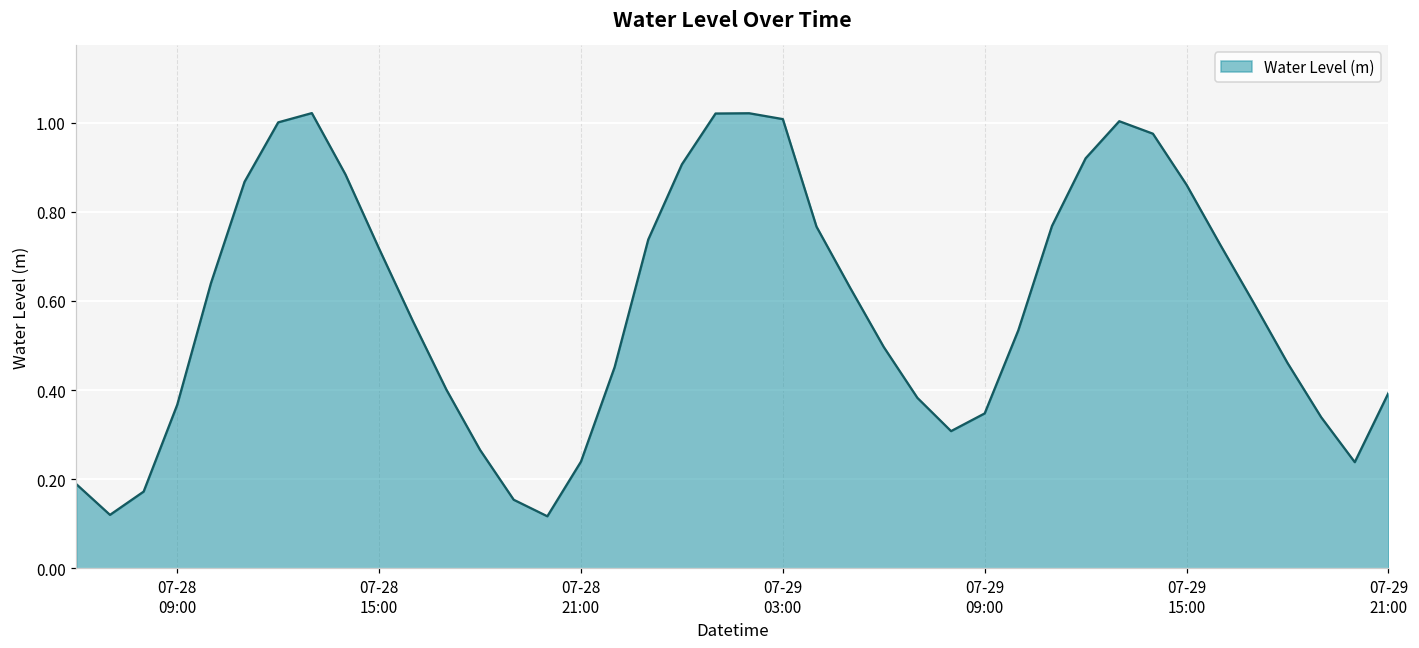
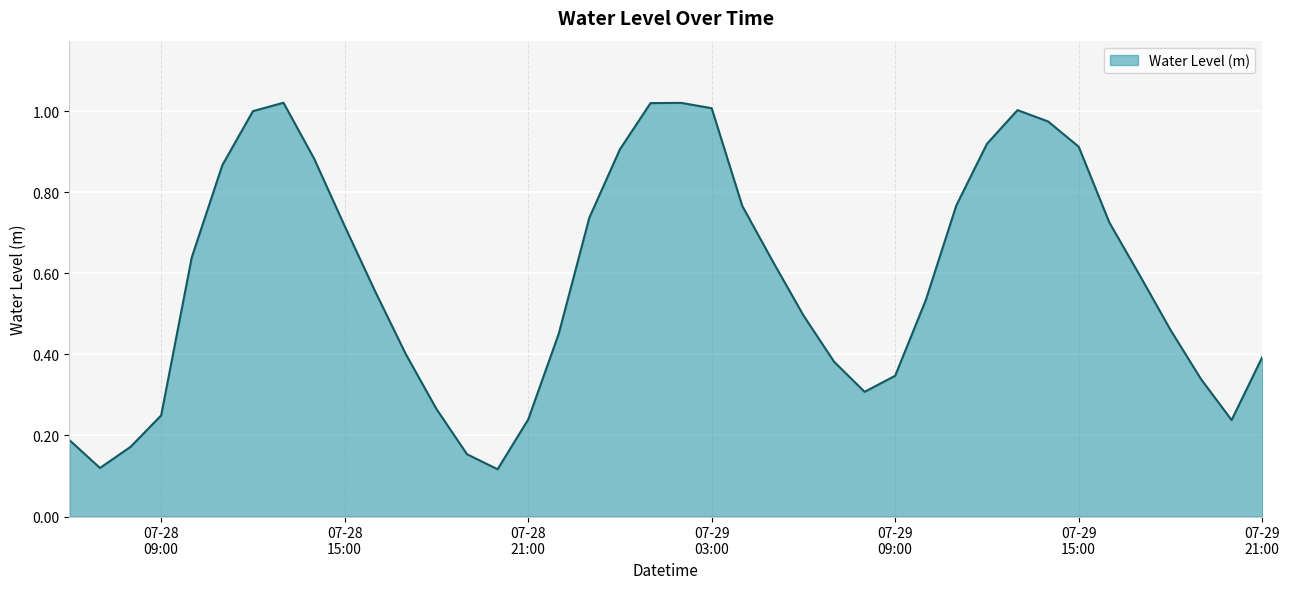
07-28 09:00: 0.37 -> 0.25
07-29 15:00: 0.86 -> 0.91
